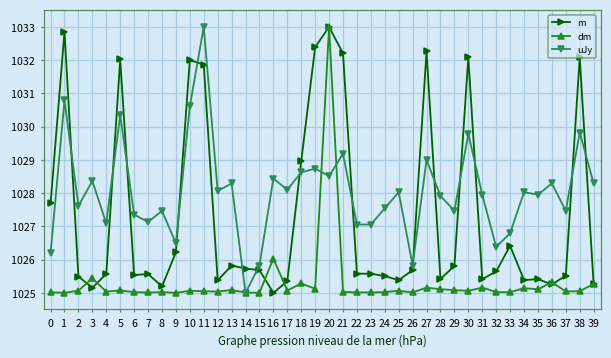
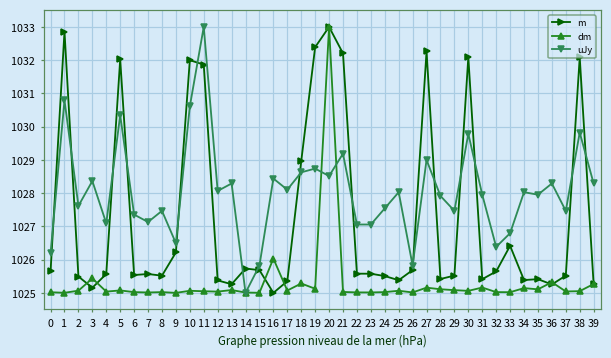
m, 0: 1027.7 -> 1025.7
m, 8: 1025.2 -> 1025.5
m, 13: 1025.8 -> 1025.3
m, 29: 1025.8 -> 1025.5
